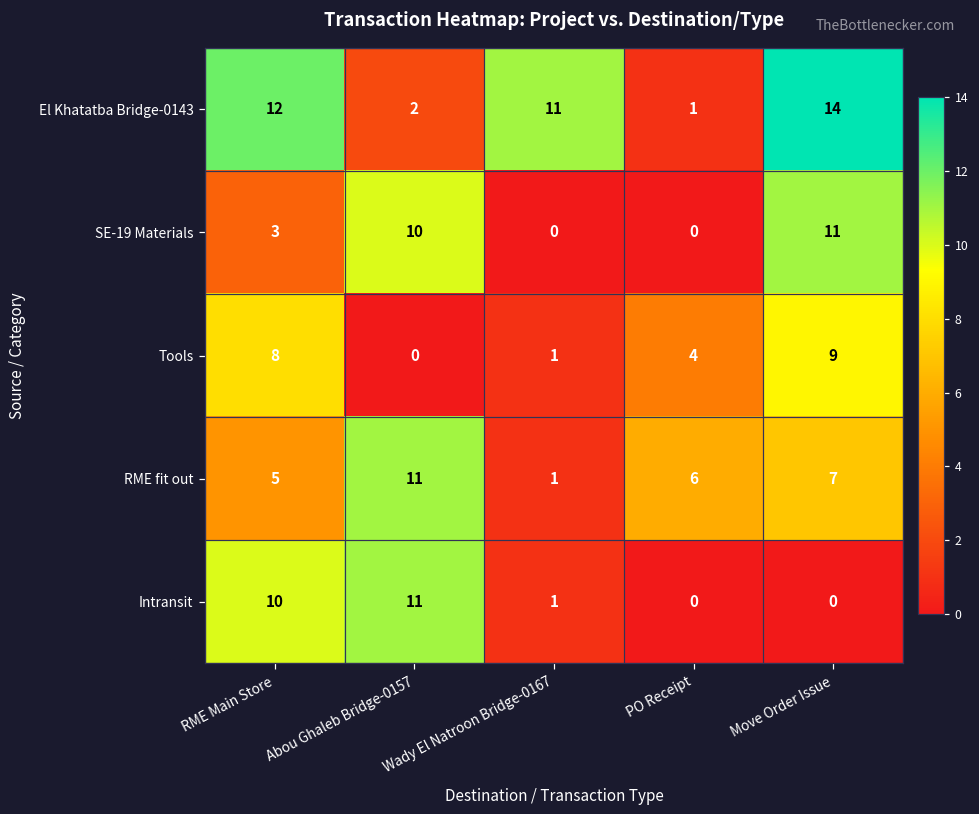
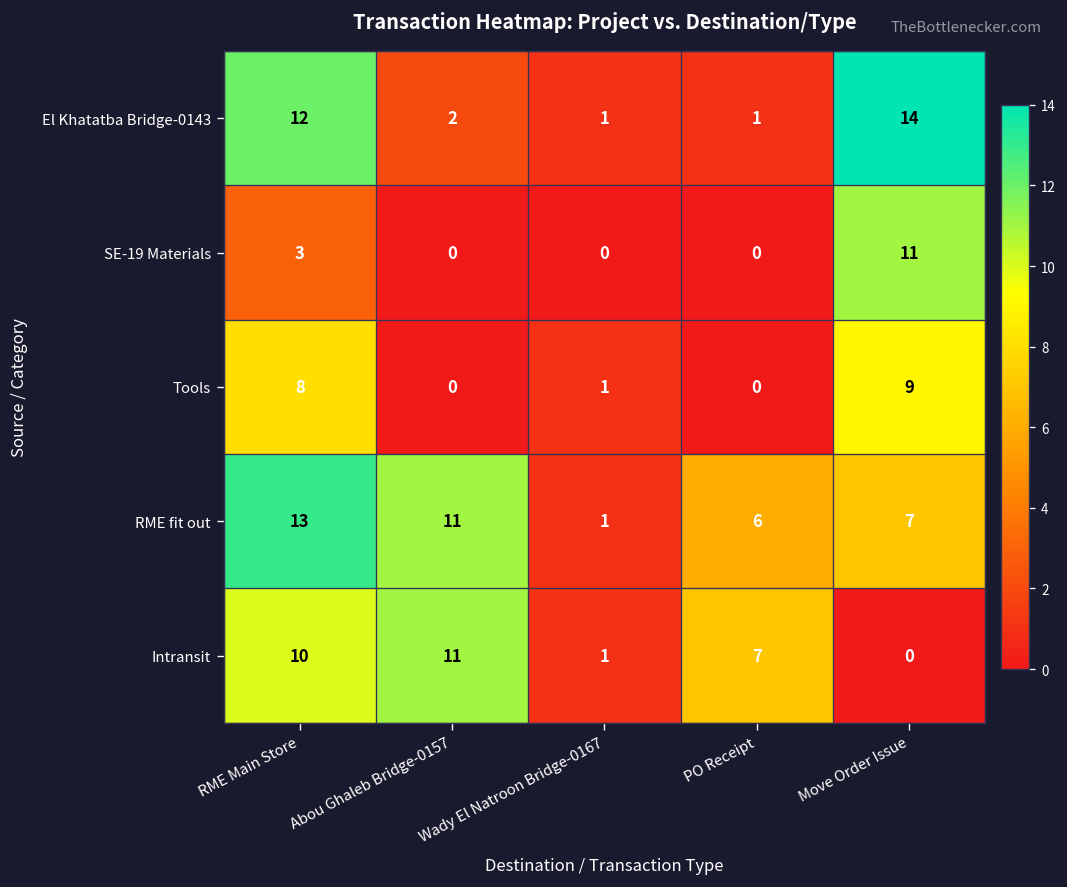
El Khatatba Bridge-0143, Wady El Natroon Bridge-0167: 11 -> 1
SE-19 Materials, Abou Ghaleb Bridge-0157: 10 -> 0
Tools, PO Receipt: 4 -> 0
RME fit out, RME Main Store: 5 -> 13
Intransit, PO Receipt: 0 -> 7
